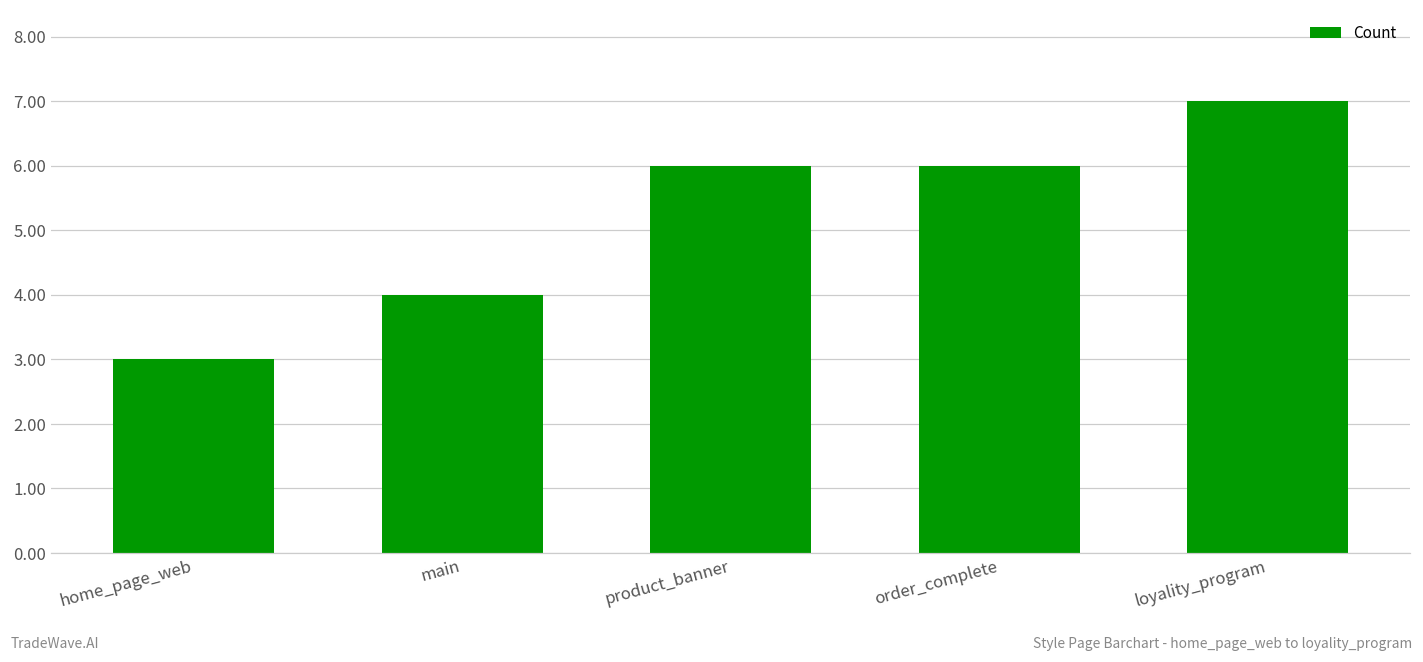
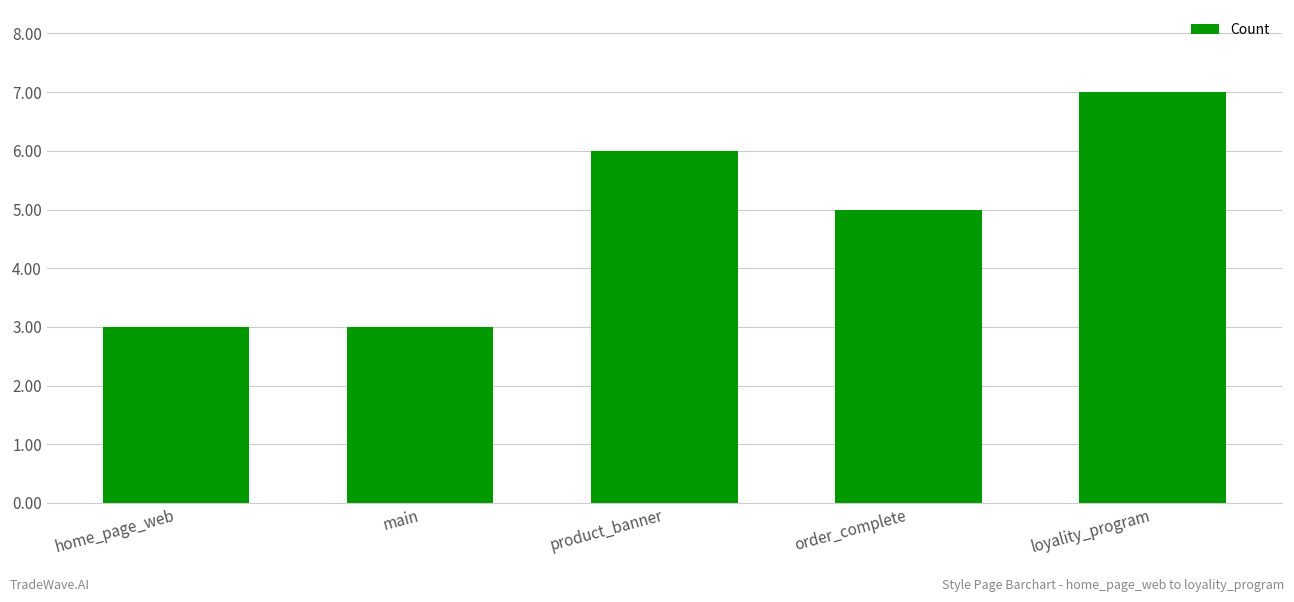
main: 4 -> 3
order_complete: 6 -> 5
